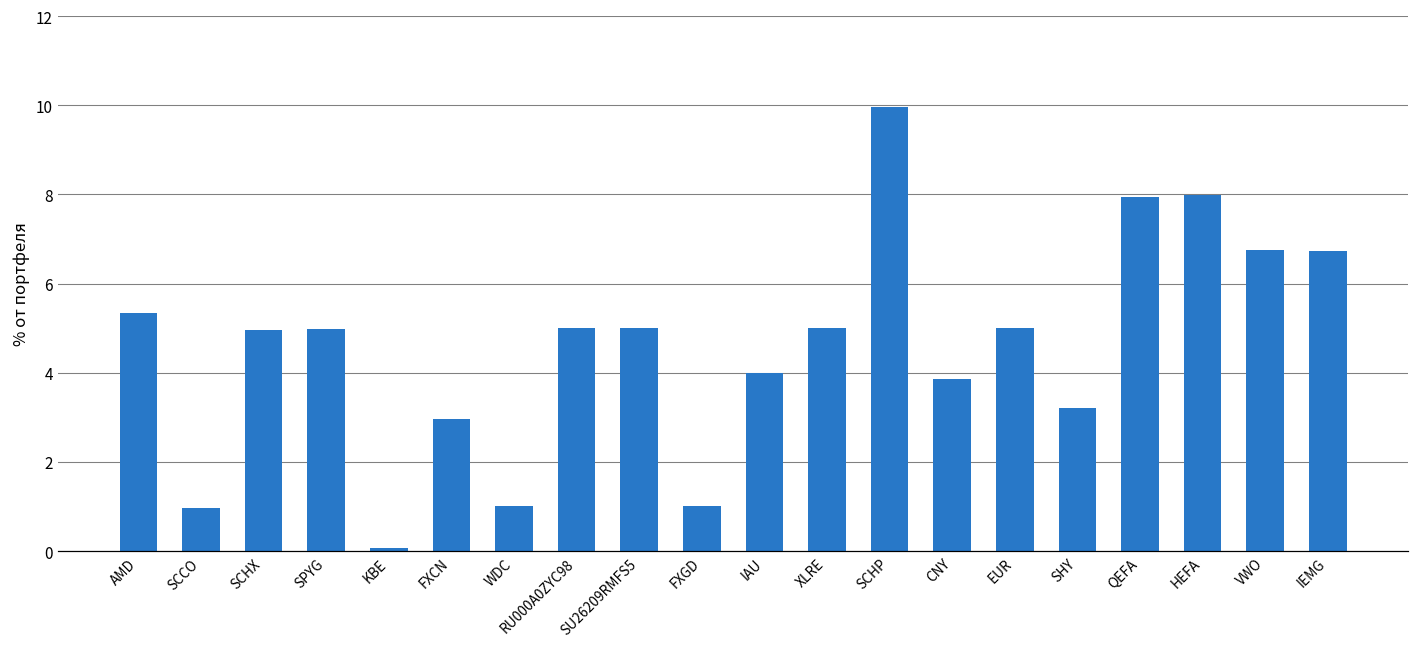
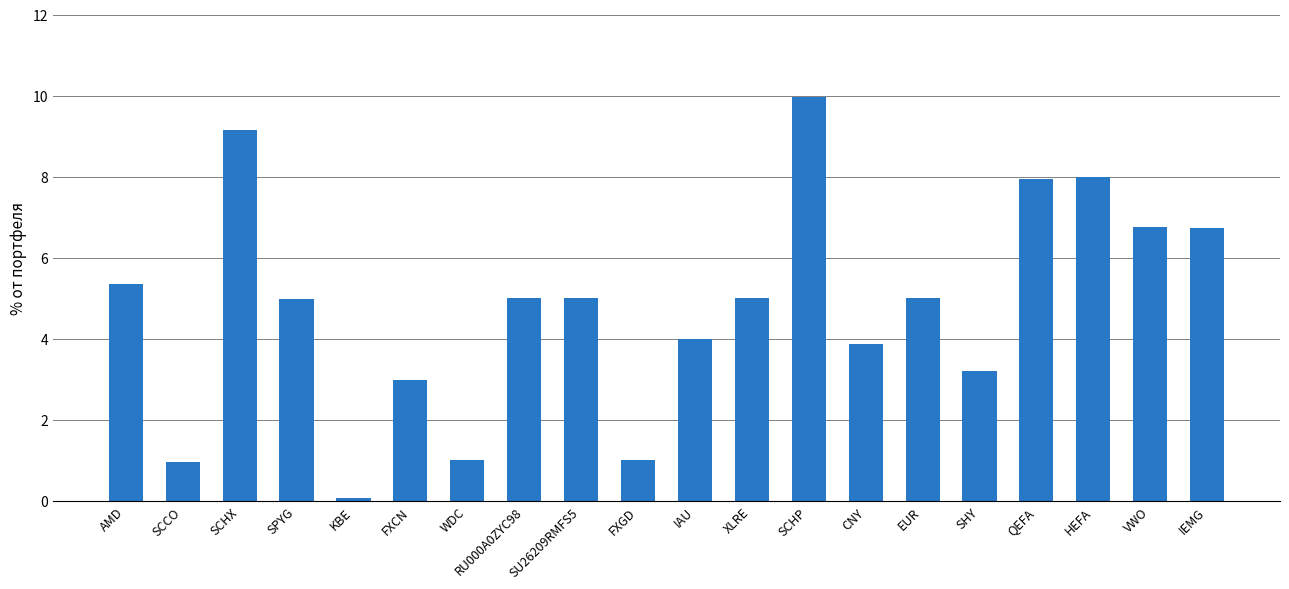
SCHX: 5.0 -> 9.2
